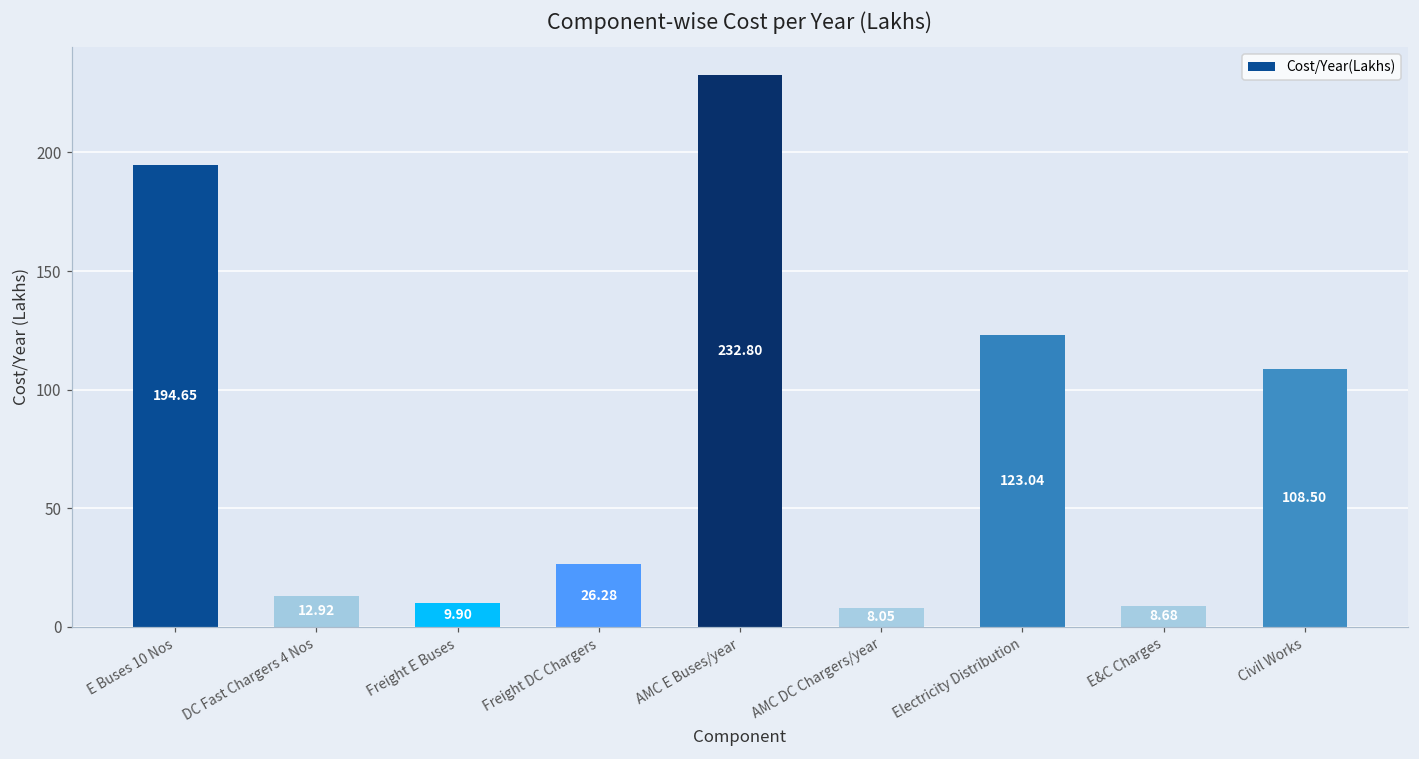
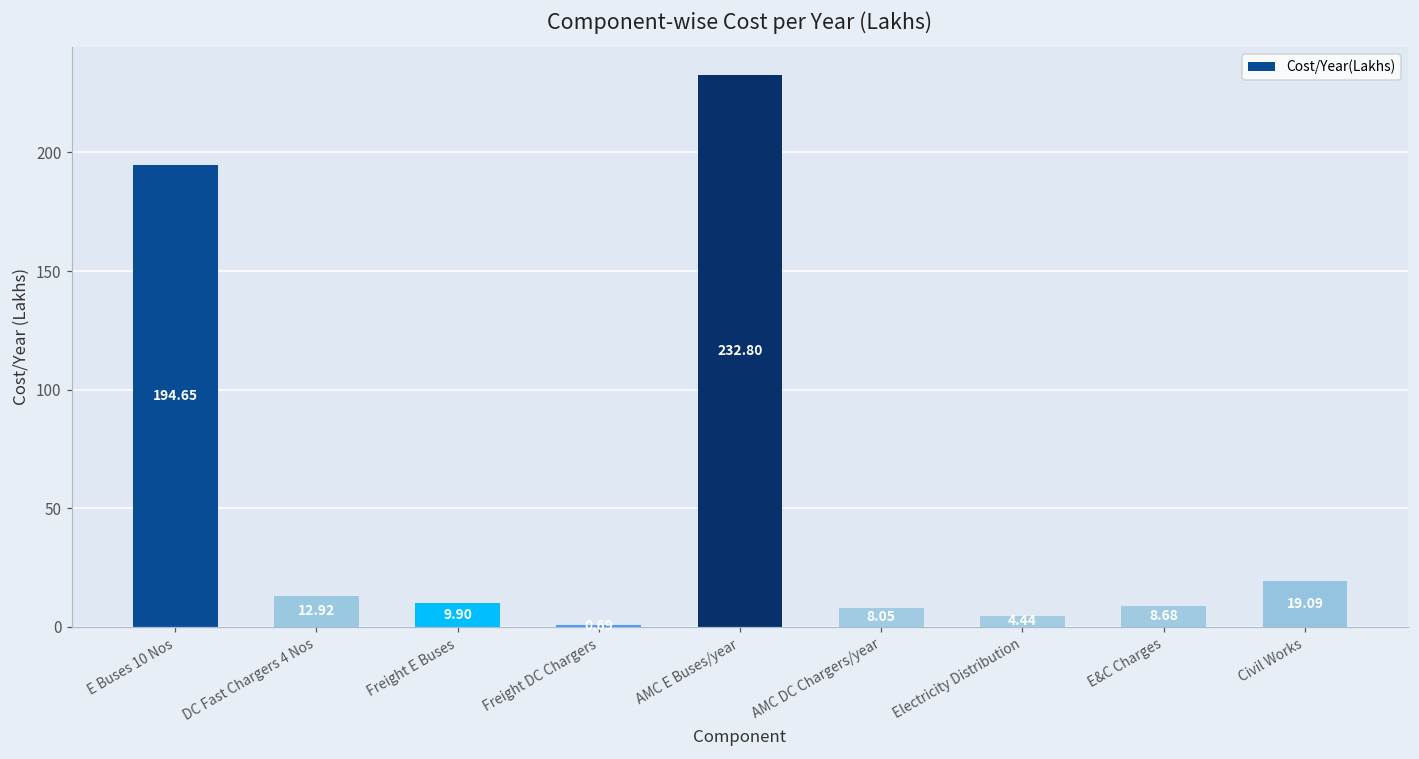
Freight DC Chargers: 26 -> 1
Electricity Distribution: 123.04 -> 4.44
Civil Works: 108.50 -> 19.09
